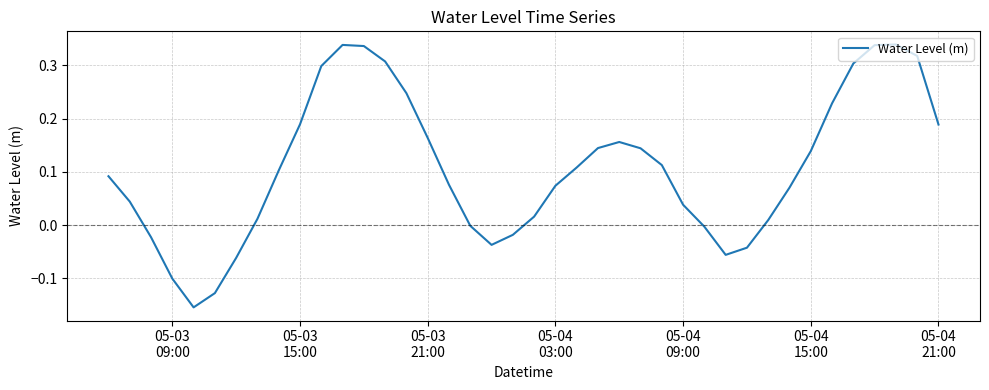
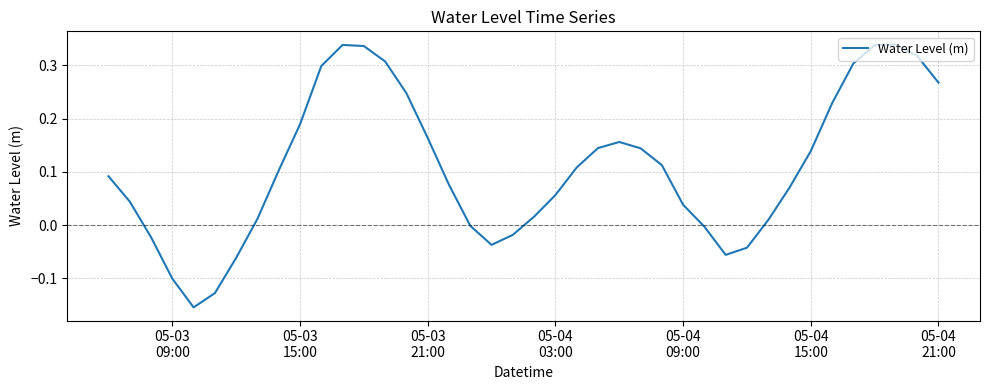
05-04 03:00: 0.07 -> 0.06
05-04 21:00: 0.19 -> 0.27
